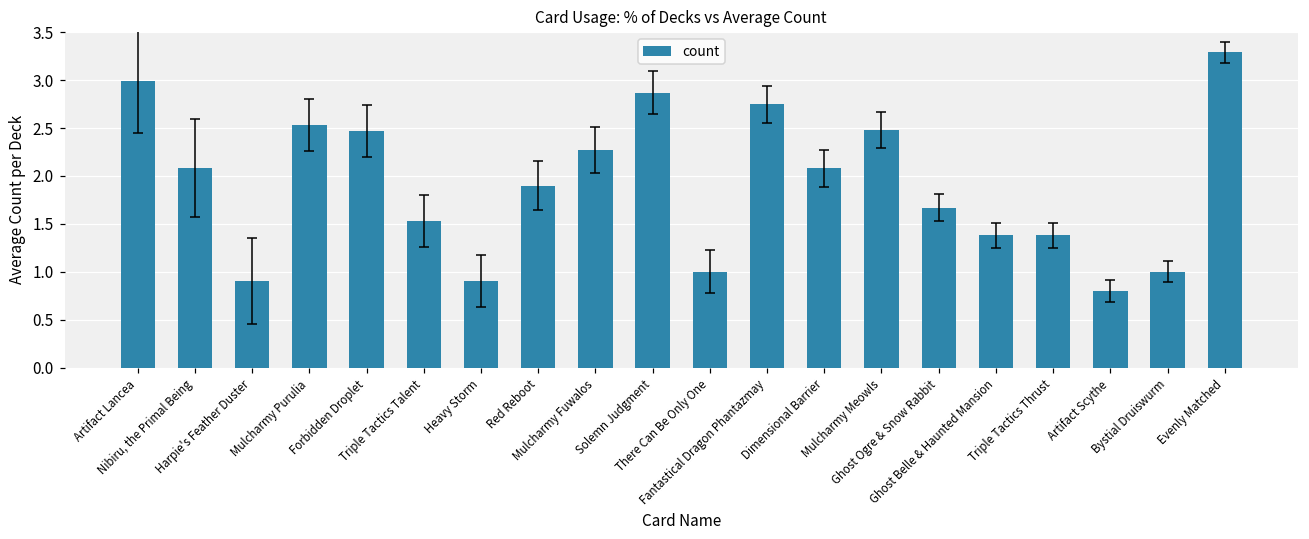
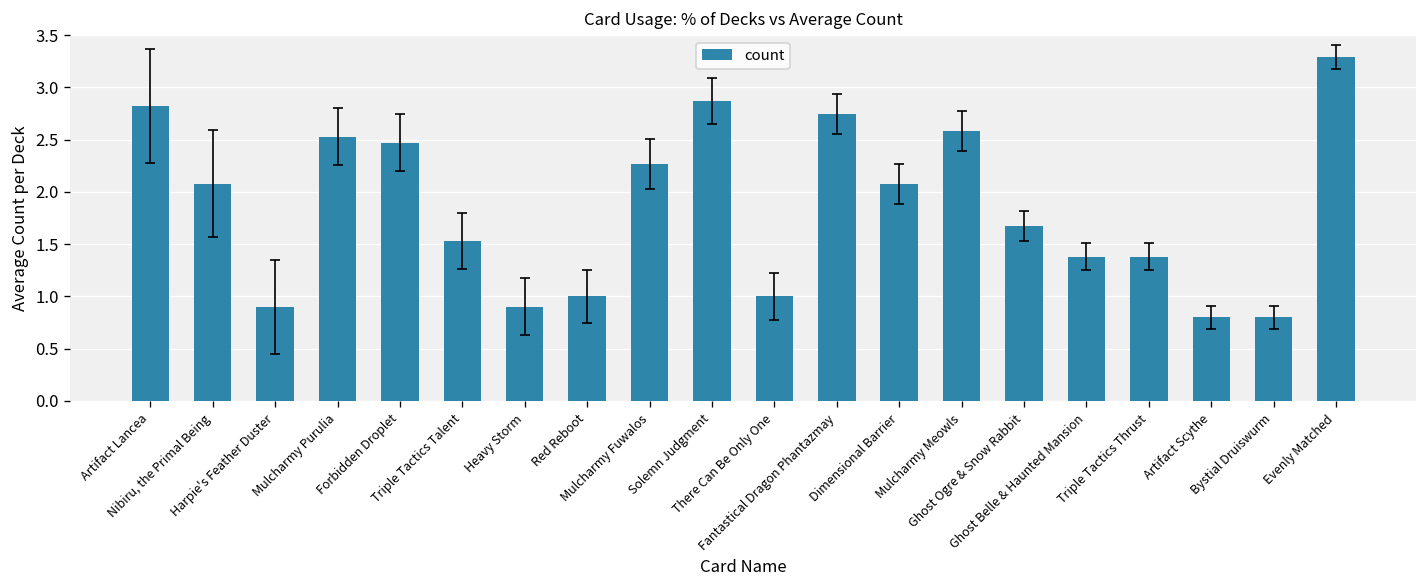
count, Artifact Lancea: 3.0 -> 2.8
count, Red Reboot: 1.9 -> 1.0
count, Mulcharmy Meowls: 2.5 -> 2.6
count, Bystial Druiswurm: 1.0 -> 0.8
